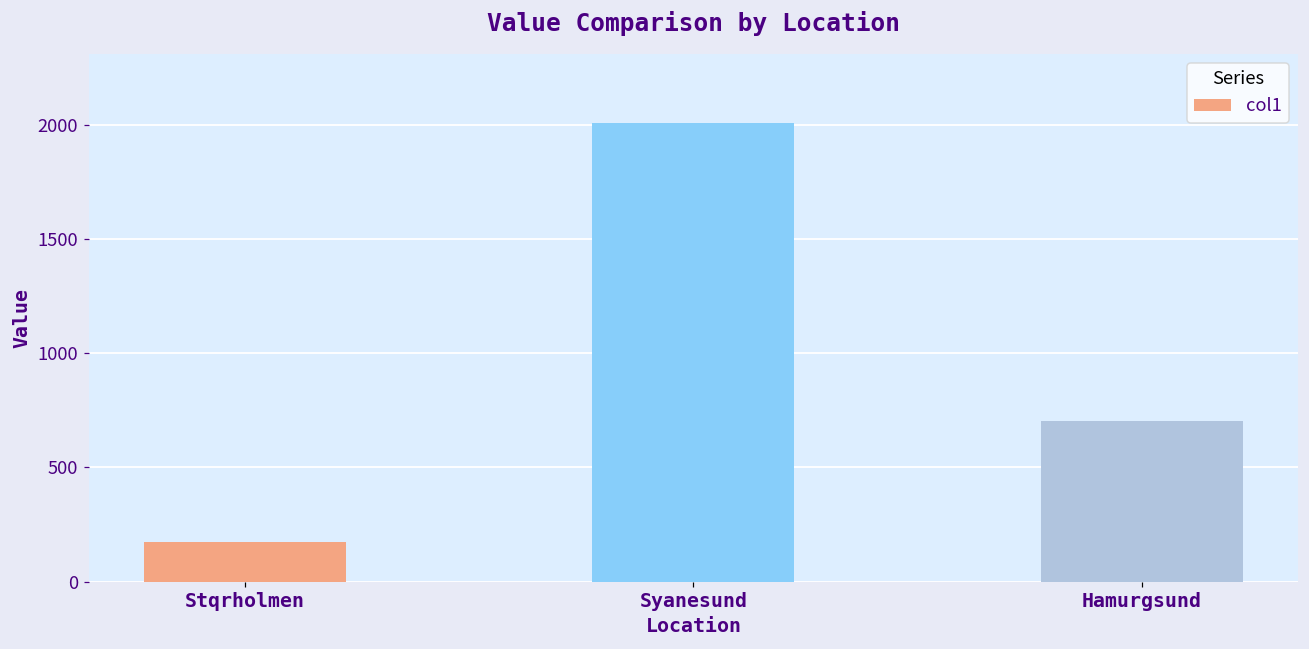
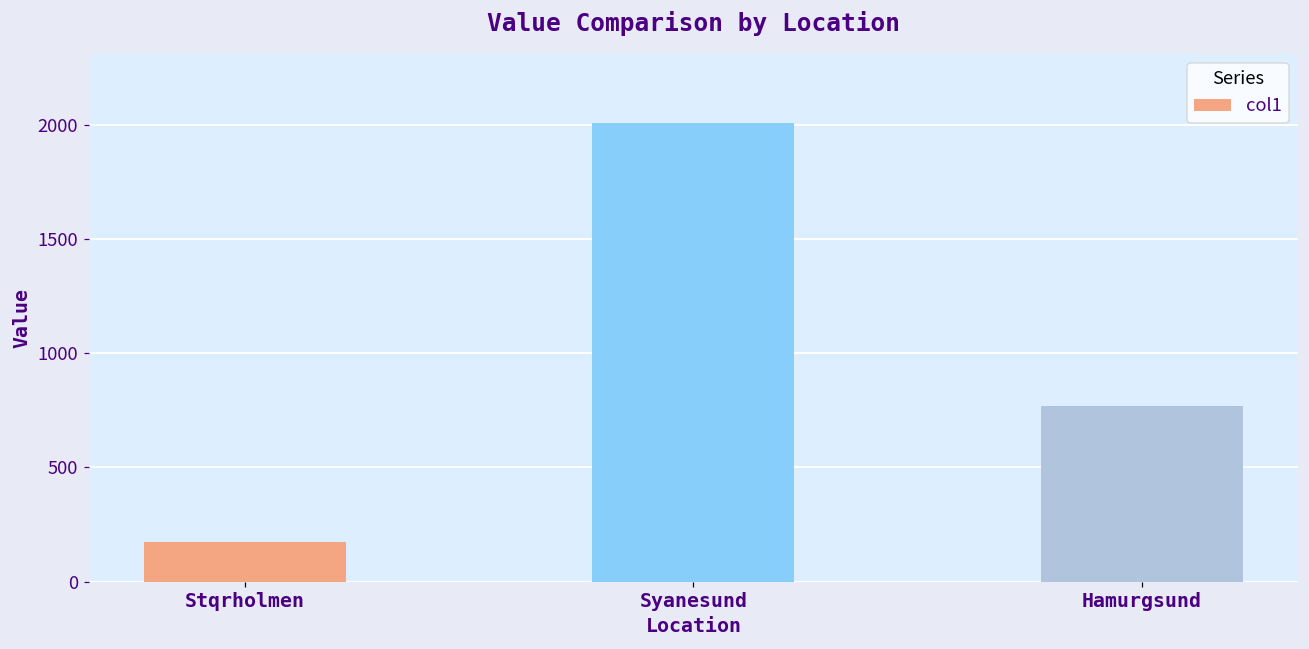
Hamurgsund: 710 -> 770
